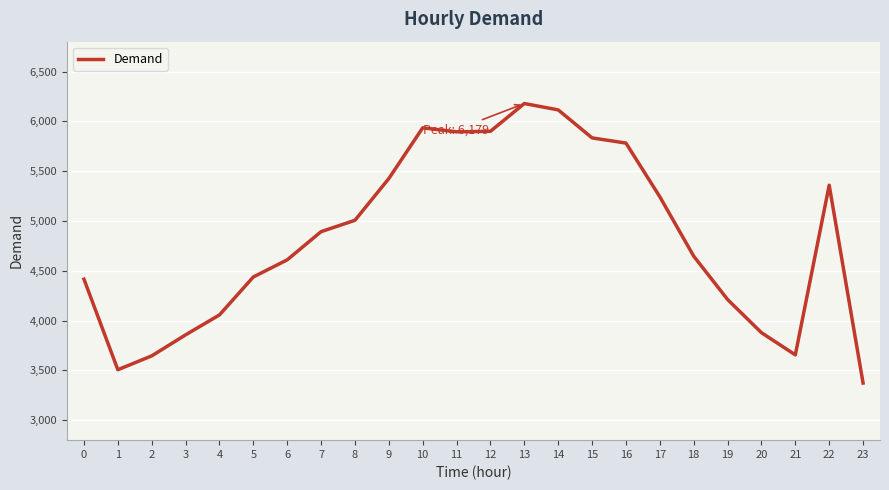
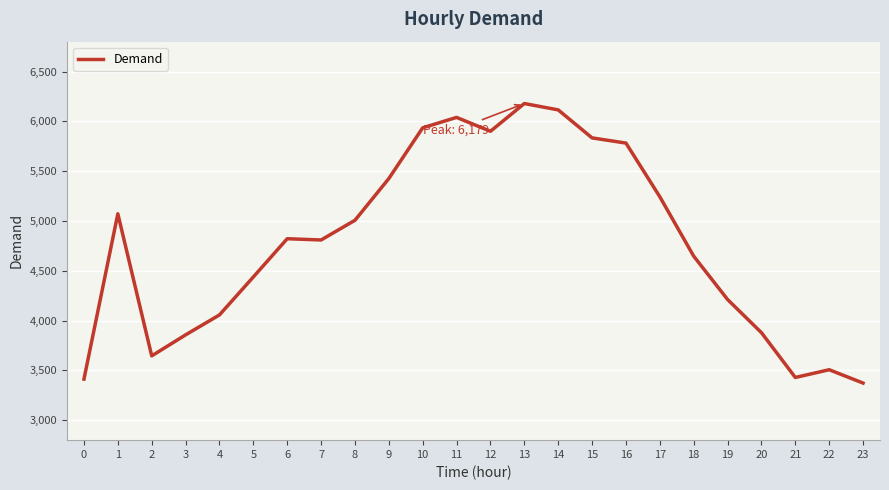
0: 4,400 -> 3,400
1: 3,500 -> 5,100
6: 4,600 -> 4,800
7: 4,900 -> 4,800
11: 5,900 -> 6,000
21: 3,700 -> 3,400
22: 5,400 -> 3,500
